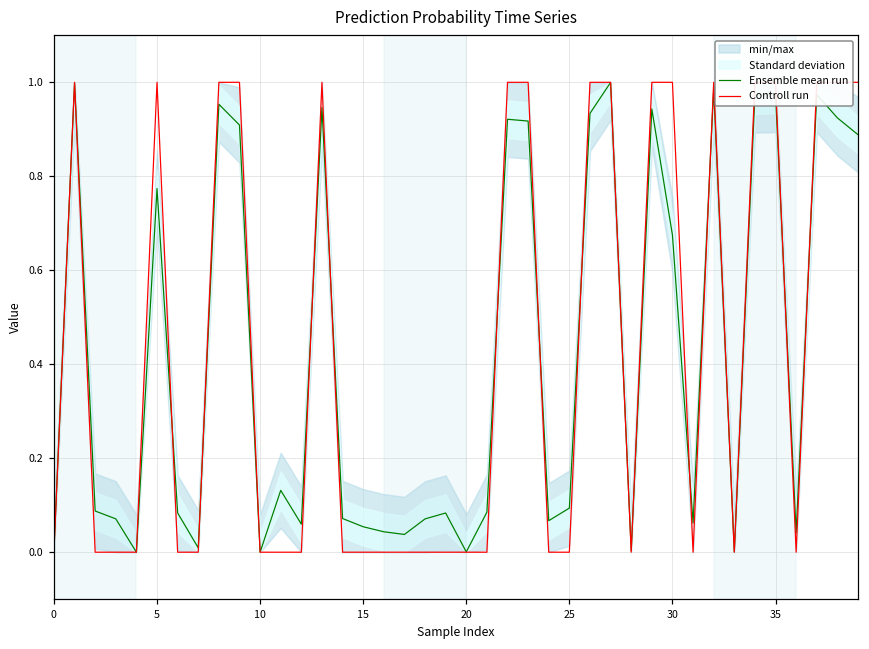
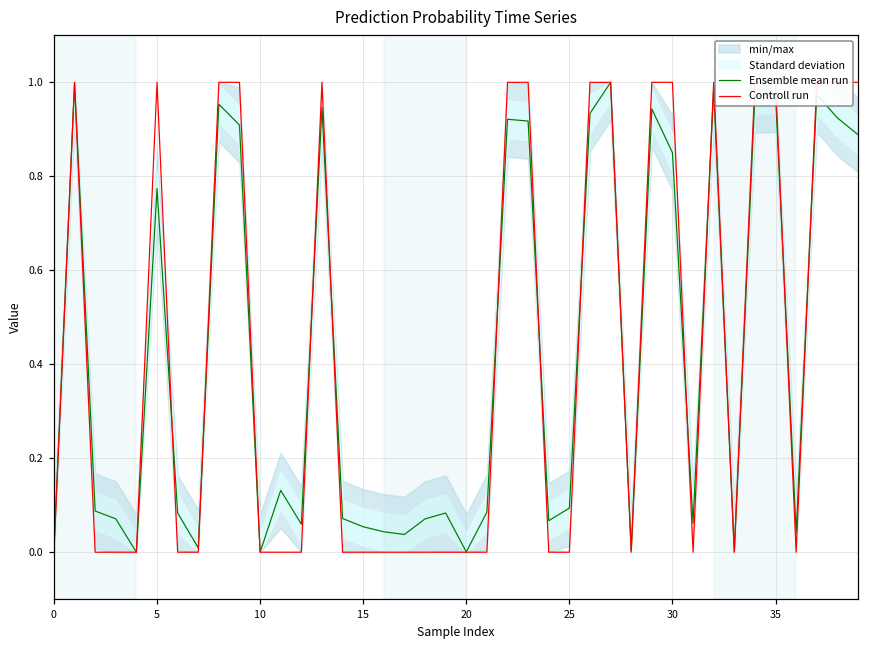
Ensemble mean run, 30: 0.67 -> 0.85
